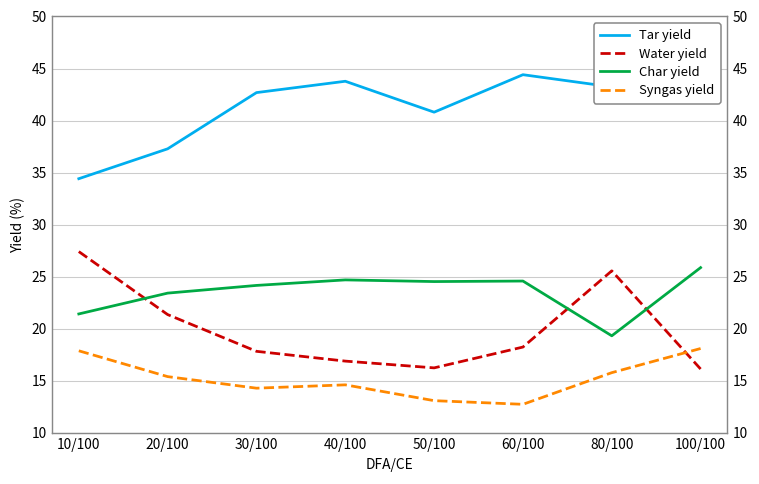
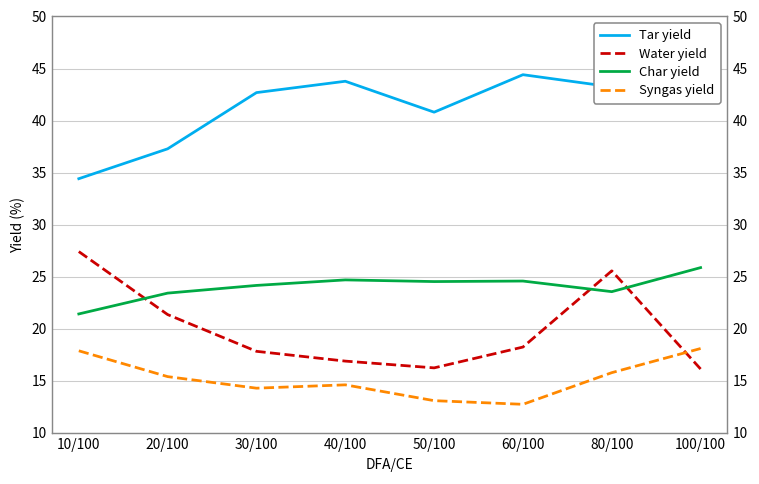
Char yield, 80/100: 19 -> 24
